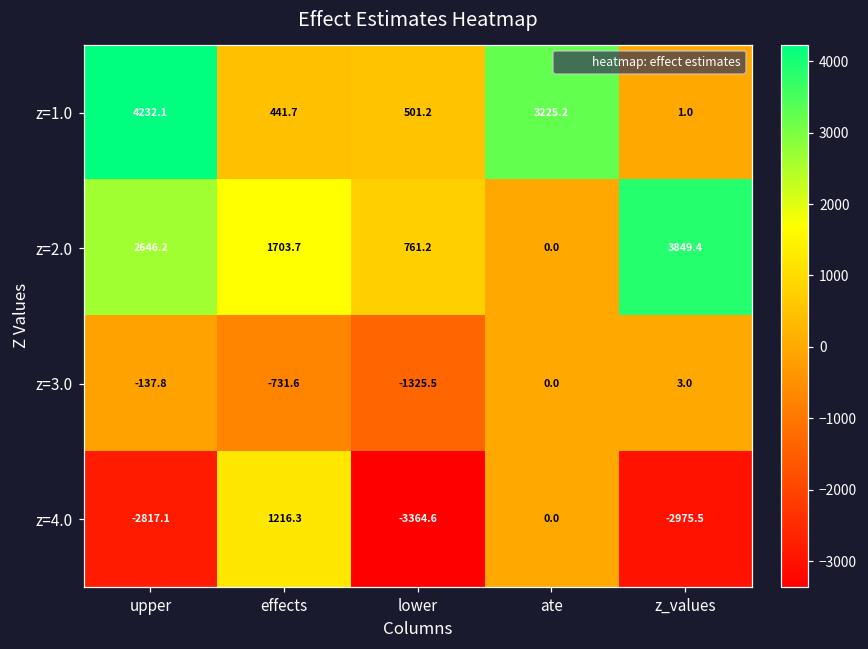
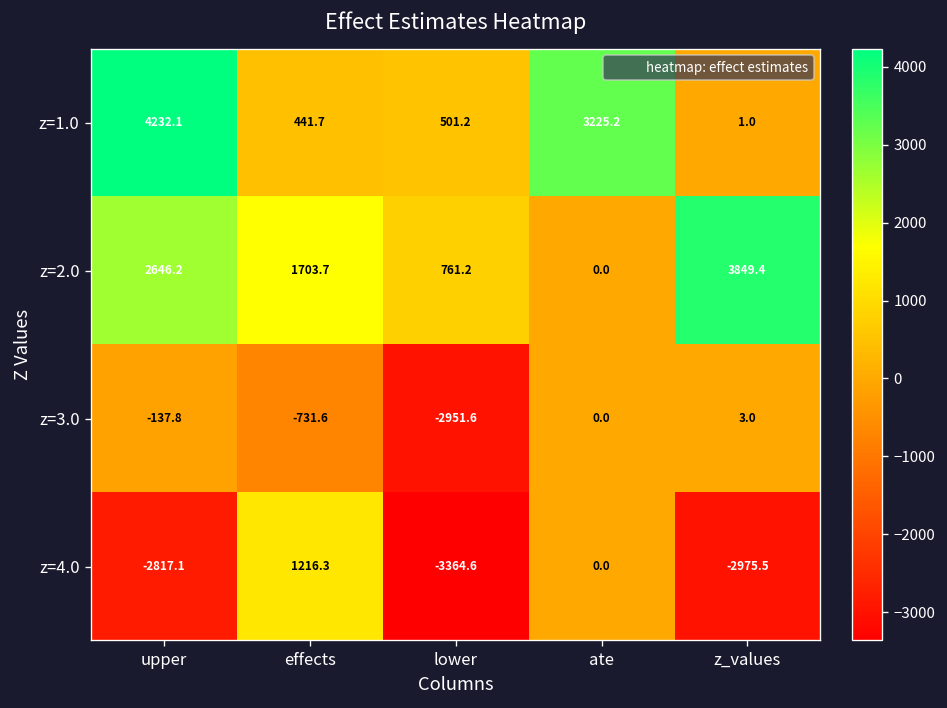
z=3.0, lower: -1325.5 -> -2951.6
